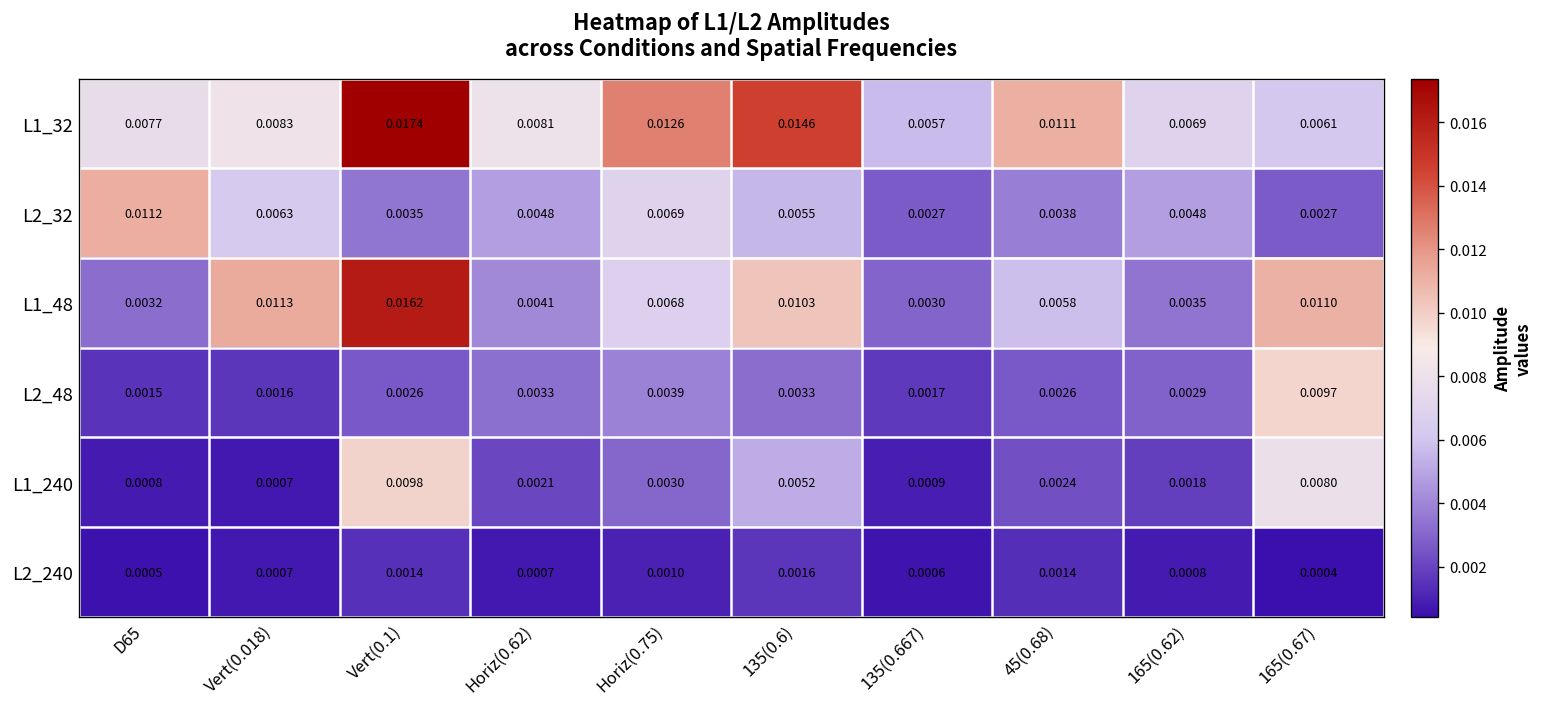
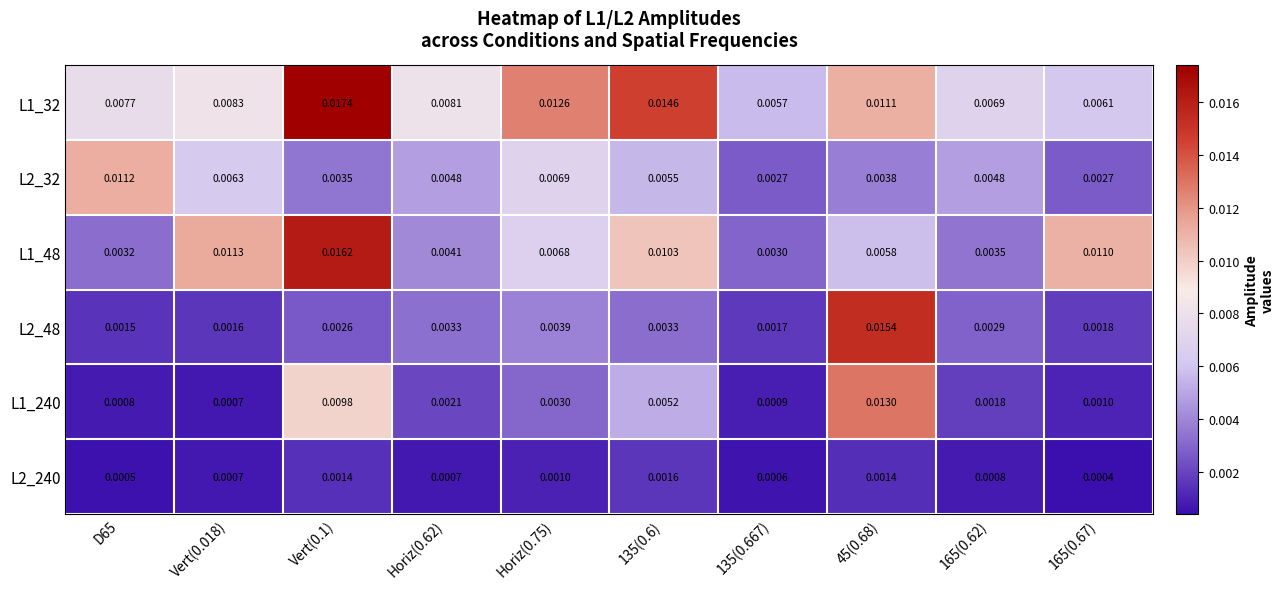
L2_48, 45(0.68): 0.0026 -> 0.0154
L2_48, 165(0.67): 0.0097 -> 0.0018
L1_240, 45(0.68): 0.0024 -> 0.0130
L1_240, 165(0.67): 0.0080 -> 0.0010
